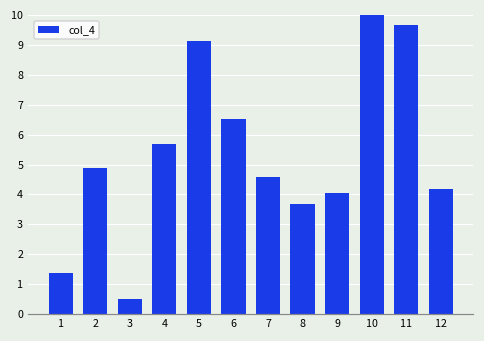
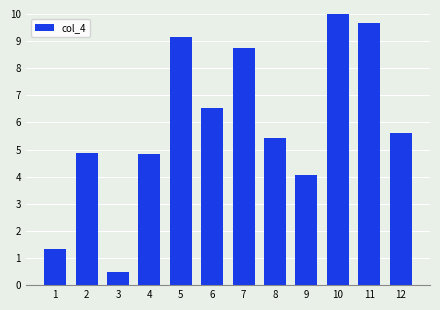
4: 5.7 -> 4.8
7: 4.6 -> 8.8
8: 3.7 -> 5.4
12: 4.2 -> 5.6
